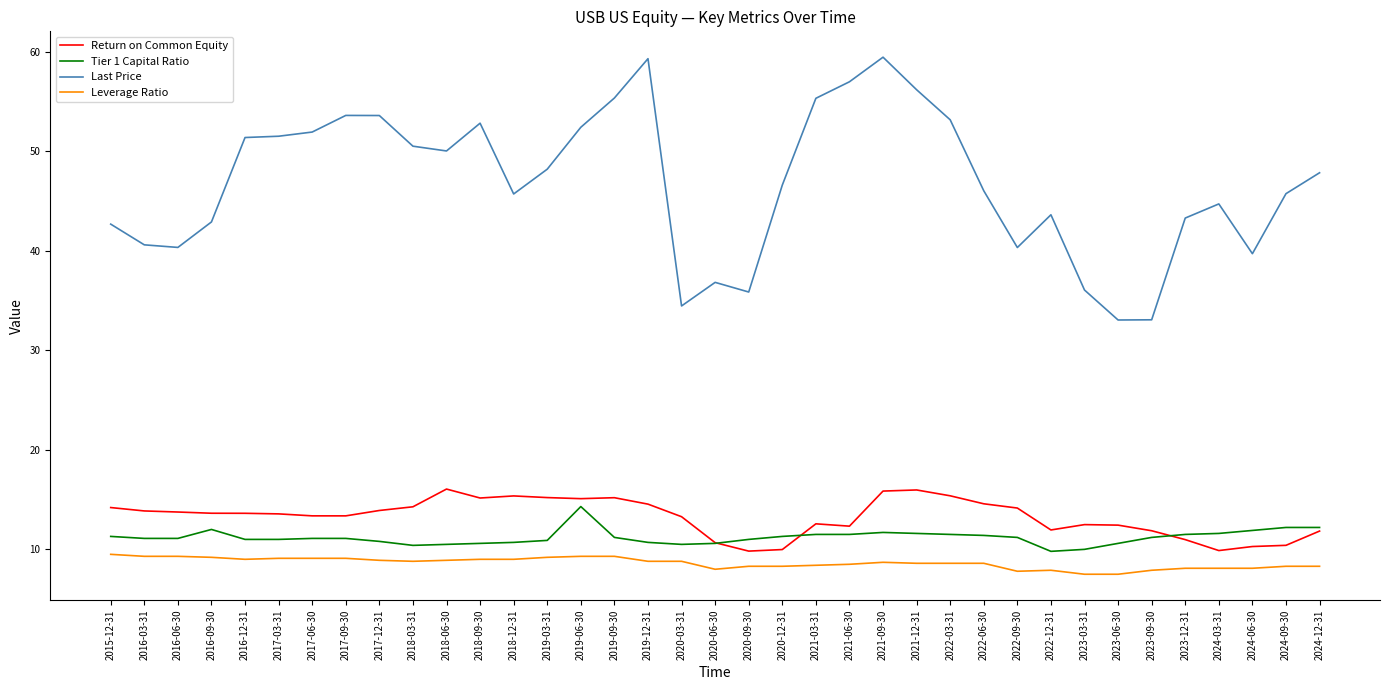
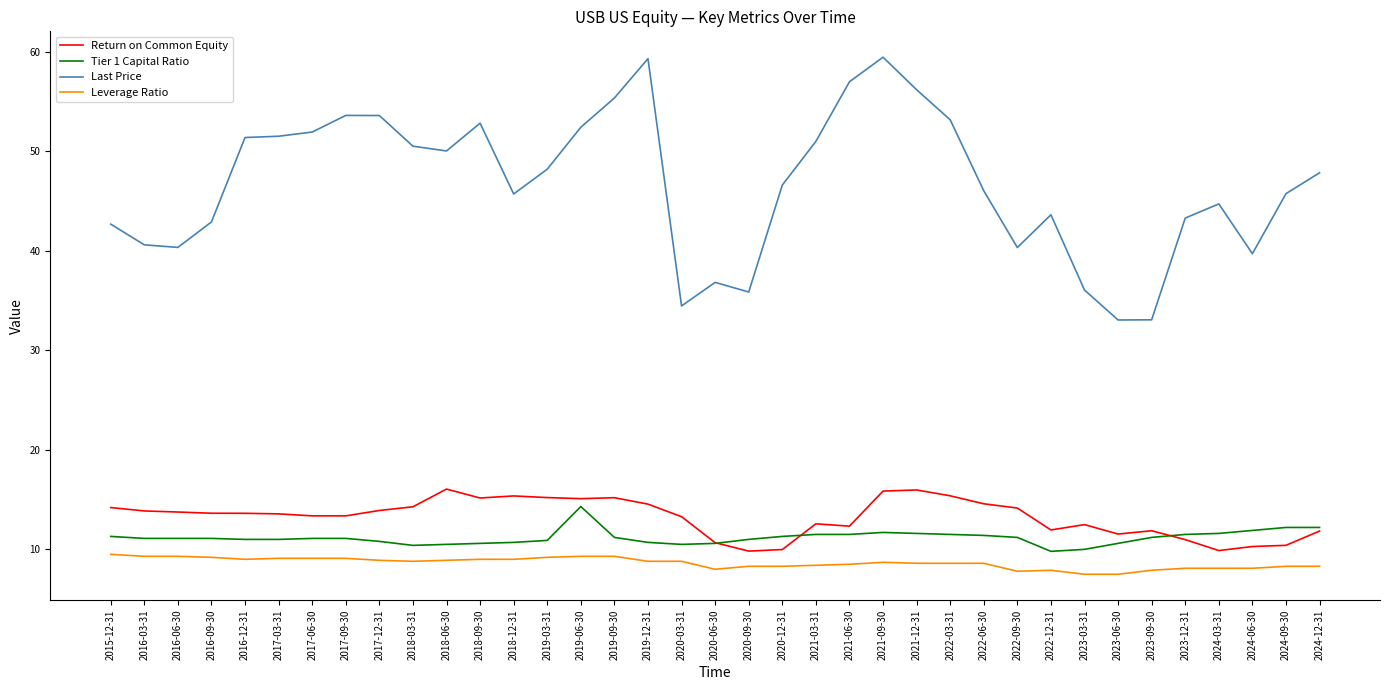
Tier 1 Capital Ratio, 2016-09-30: 12 -> 11
Last Price, 2021-03-31: 55 -> 51
Return on Common Equity, 2023-06-30: 12.4 -> 11.5
